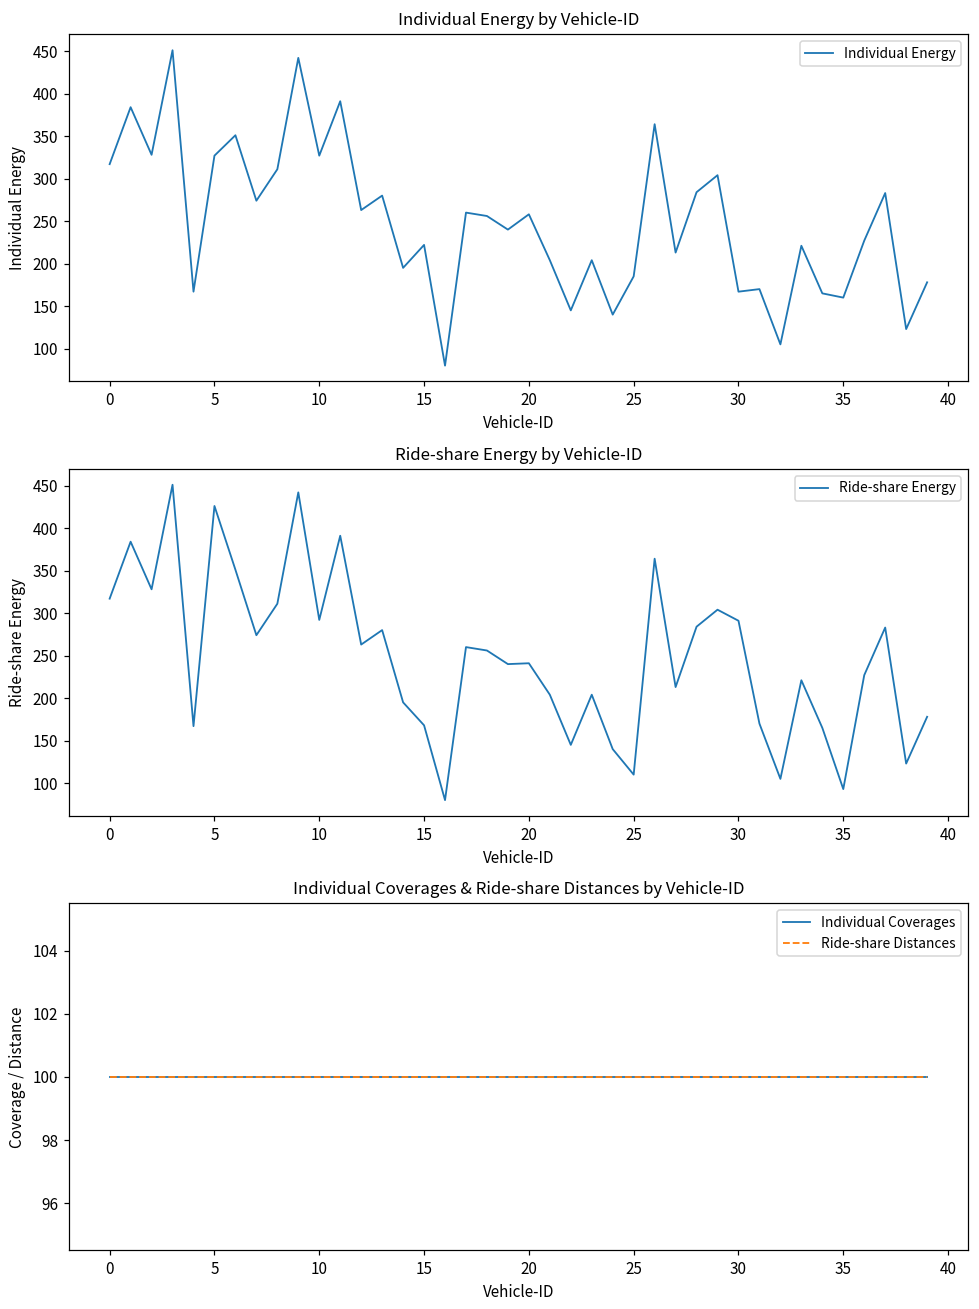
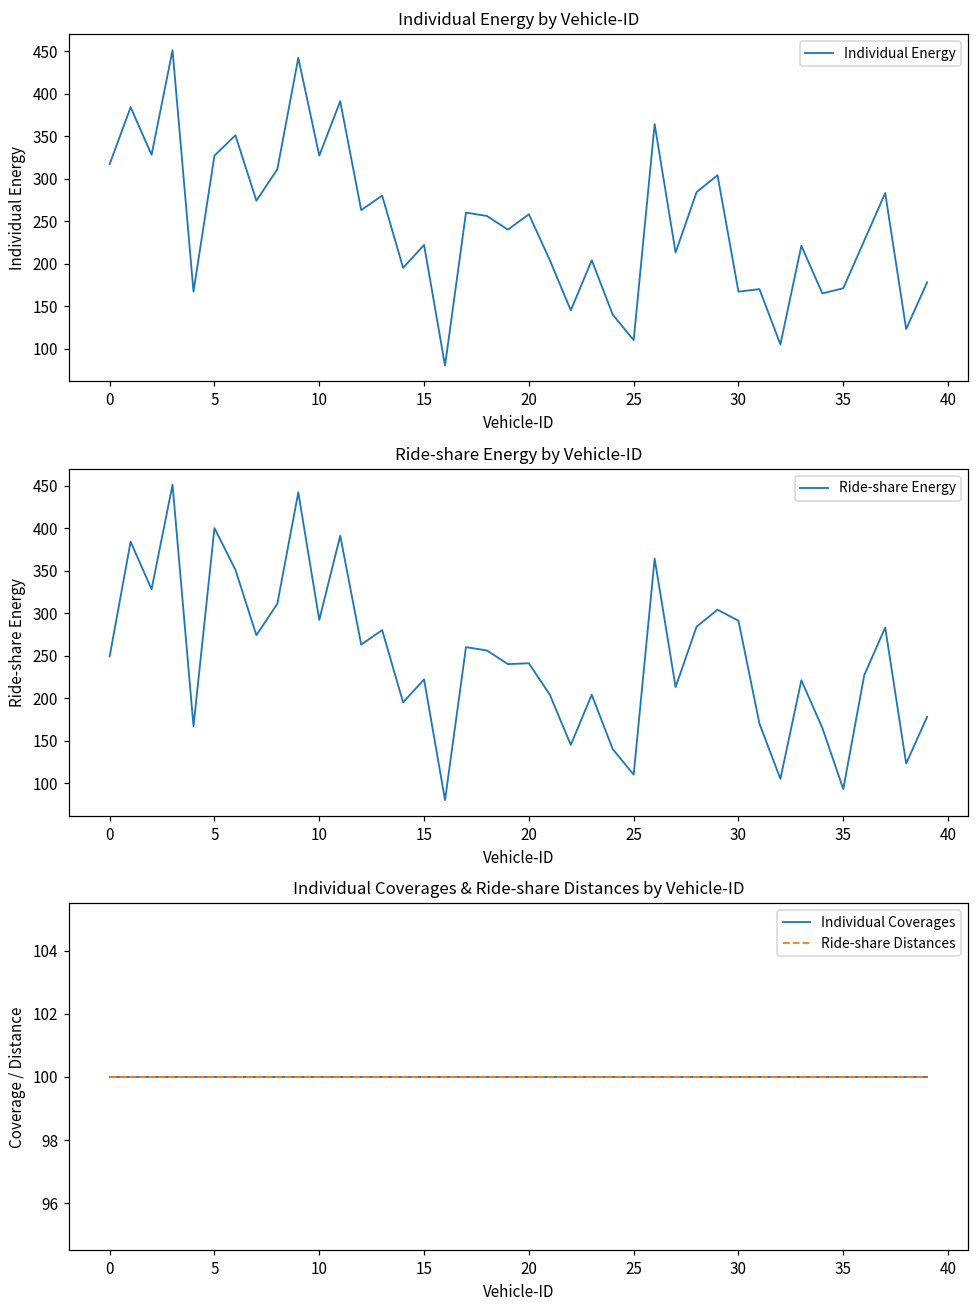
Individual Energy by Vehicle-ID, 25: 190 -> 110
Individual Energy by Vehicle-ID, 35: 160 -> 170
Ride-share Energy by Vehicle-ID, 0: 320 -> 250
Ride-share Energy by Vehicle-ID, 5: 430 -> 400
Ride-share Energy by Vehicle-ID, 15: 170 -> 220
